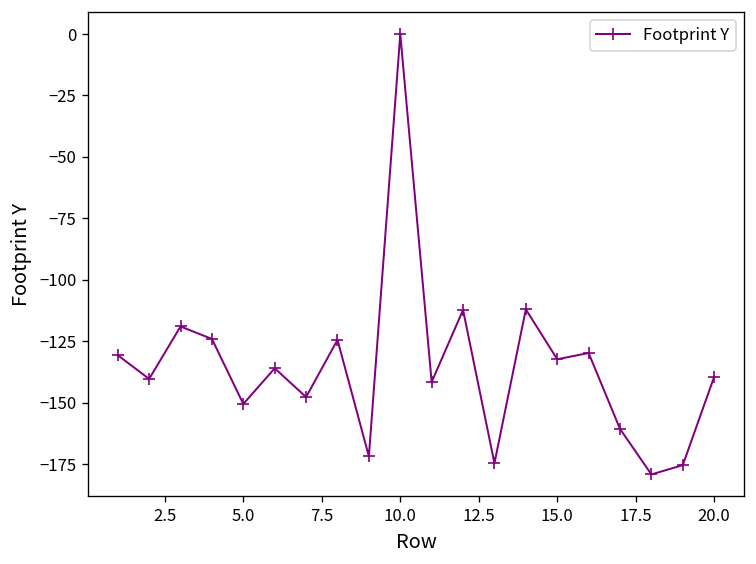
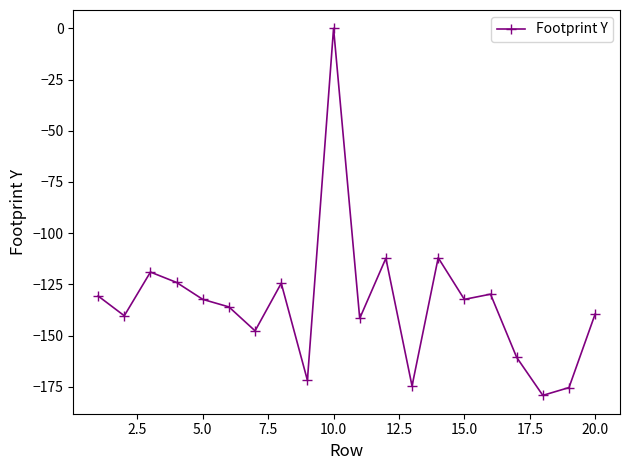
5.0: -150 -> -132
